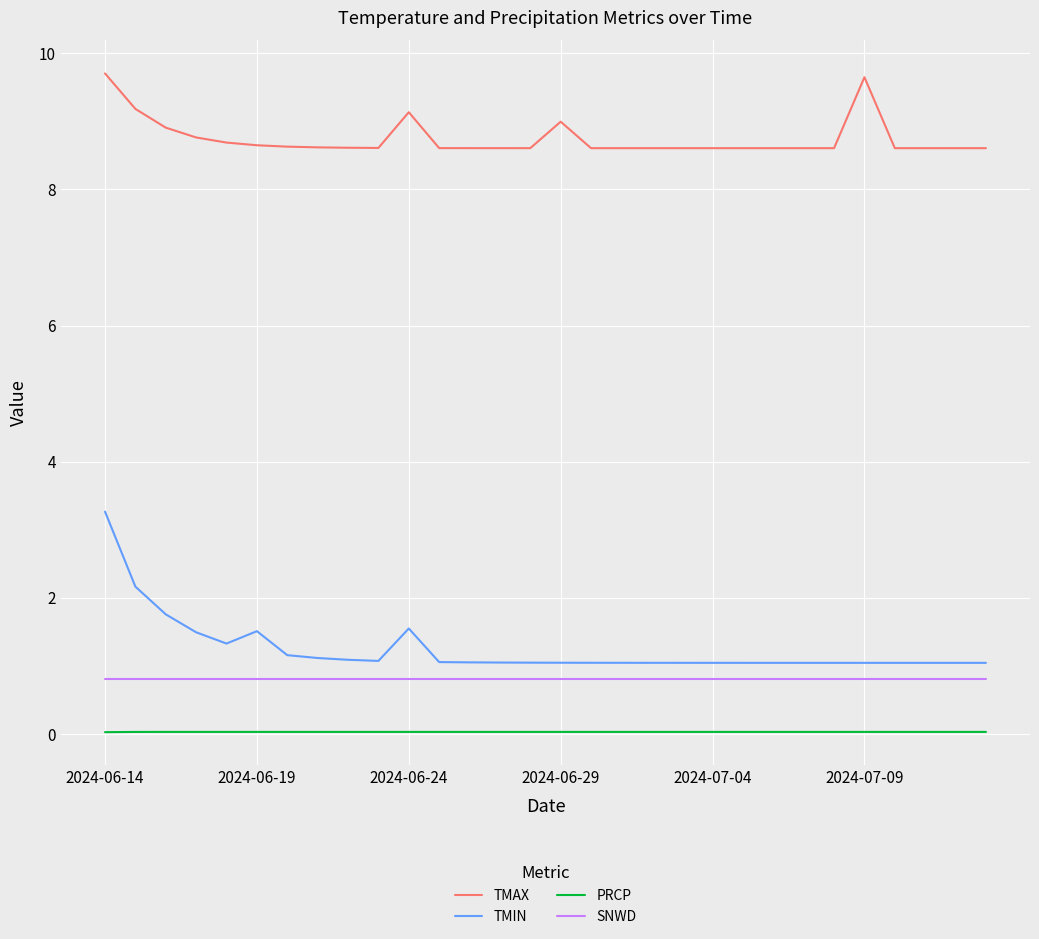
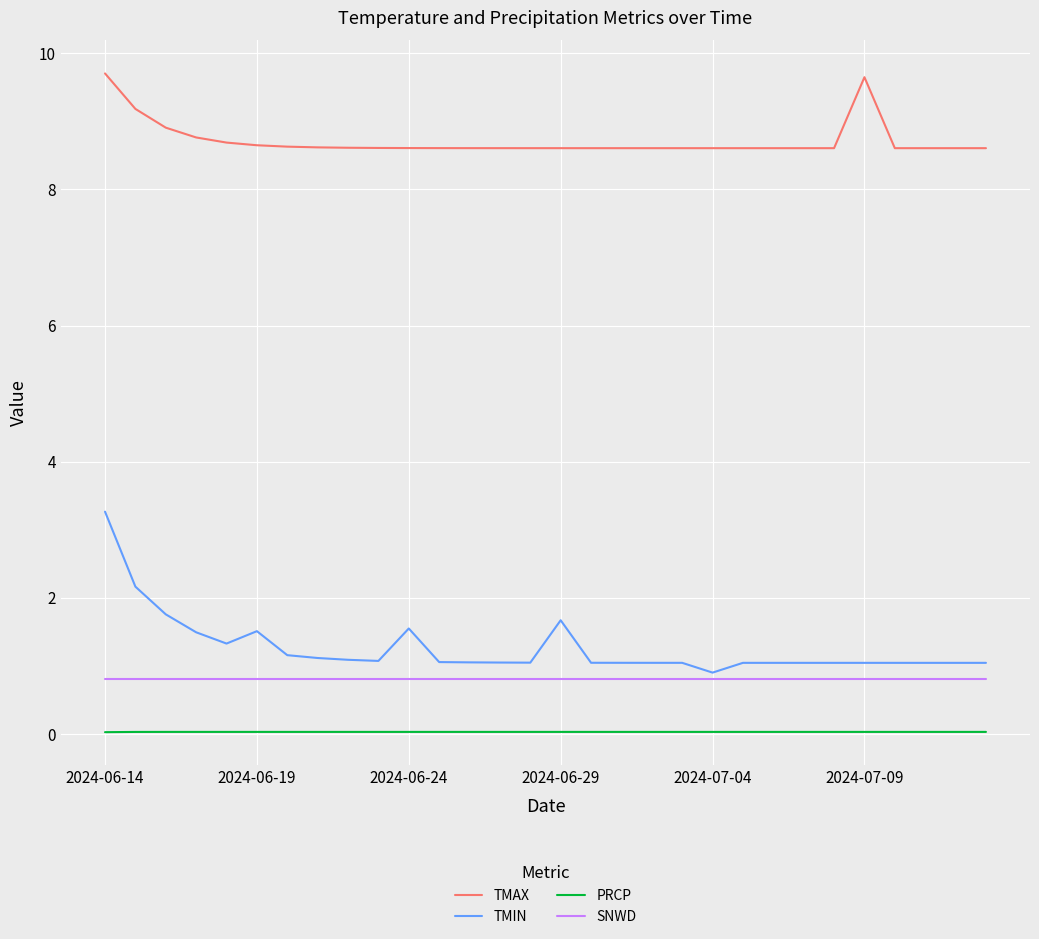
TMAX, 2024-06-24: 9.1 -> 8.6
TMAX, 2024-06-29: 9.0 -> 8.6
TMIN, 2024-06-29: 1.0 -> 1.7
TMIN, 2024-07-04: 1.0 -> 0.9
